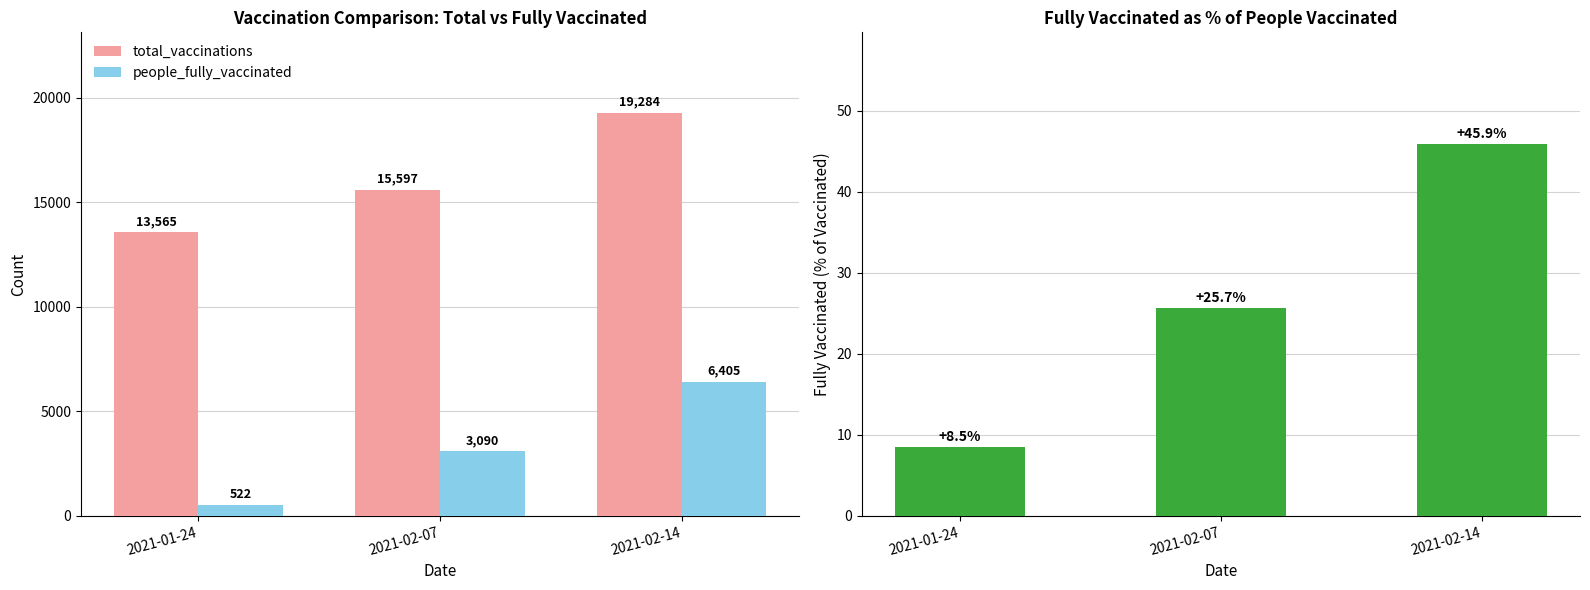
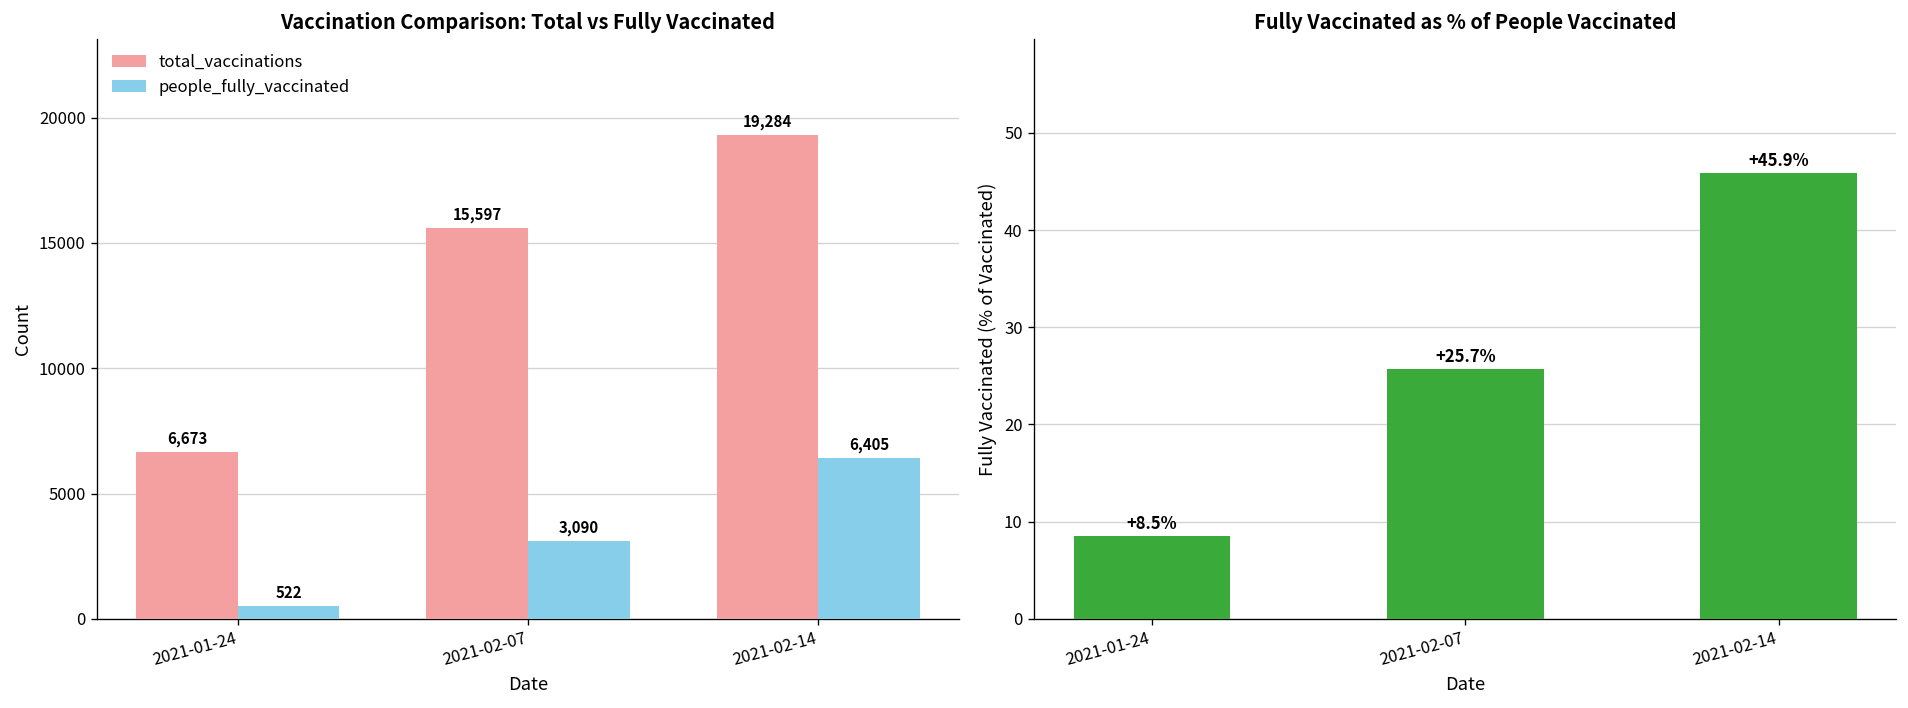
Vaccination Comparison: Total vs Fully Vaccinated, total_vaccinations, 2021-01-24: 13,565 -> 6,673
